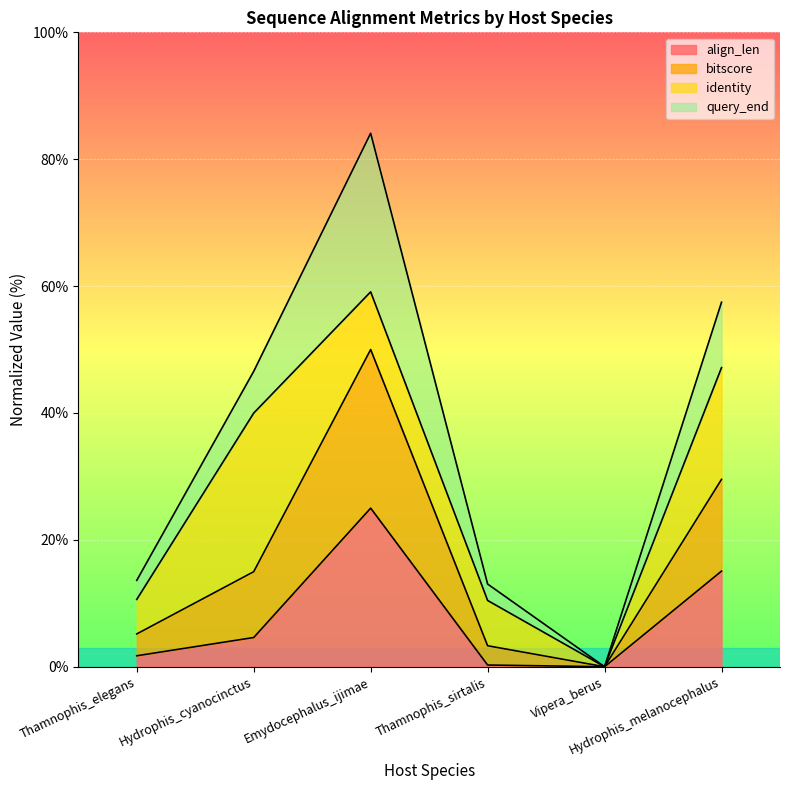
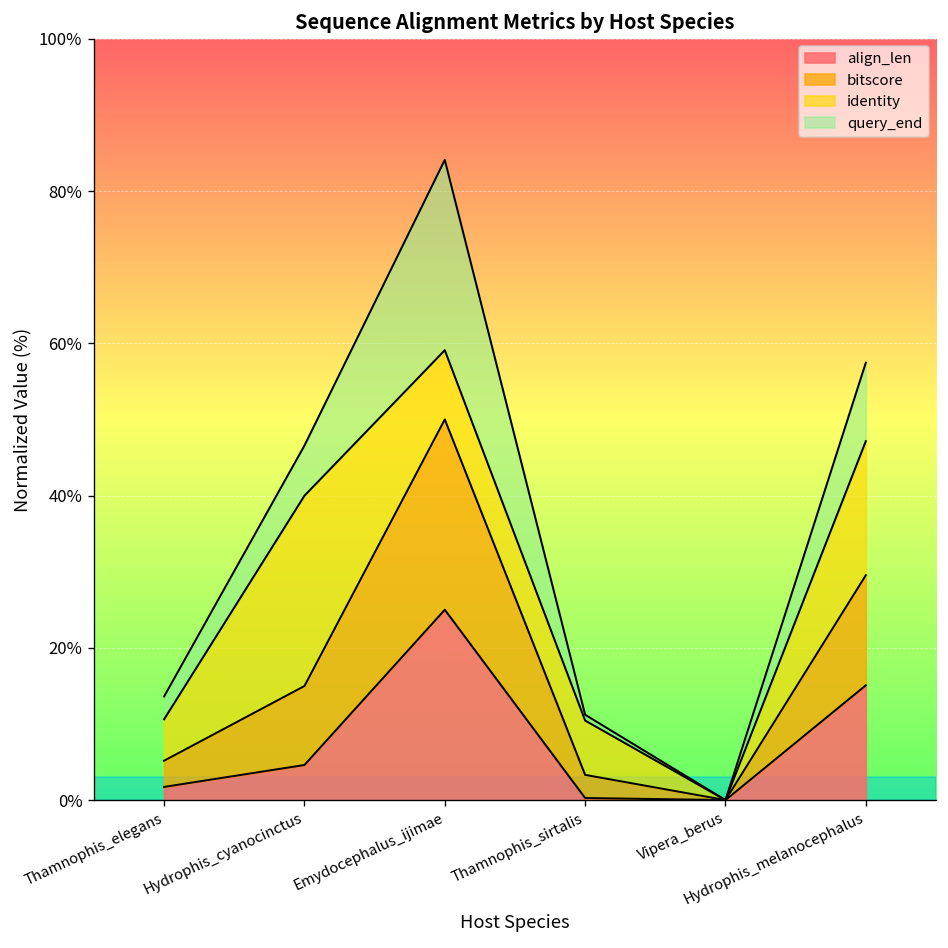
query_end, Thamnophis_sirtalis: 3% -> 1%
